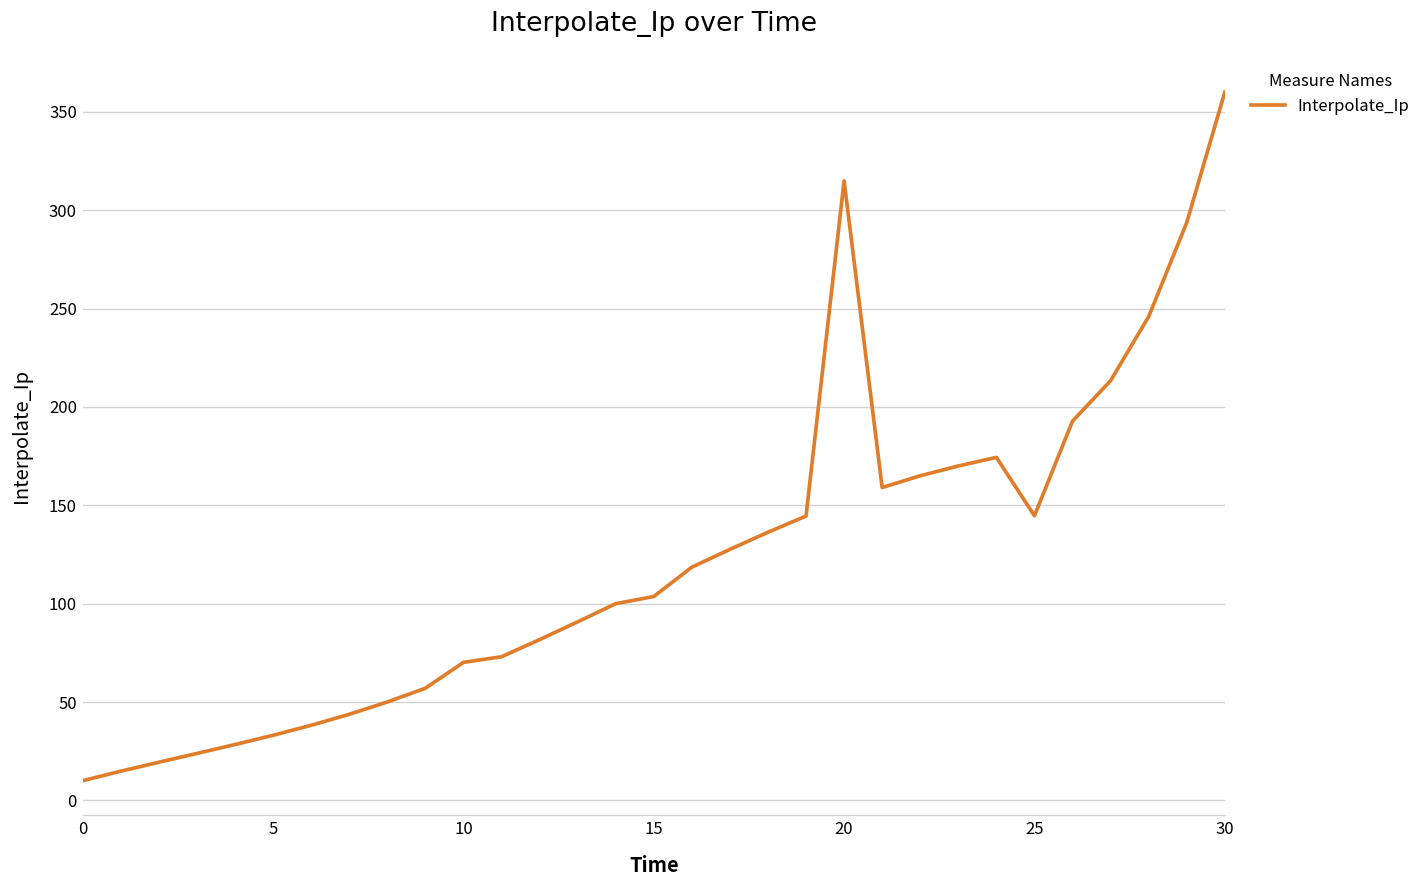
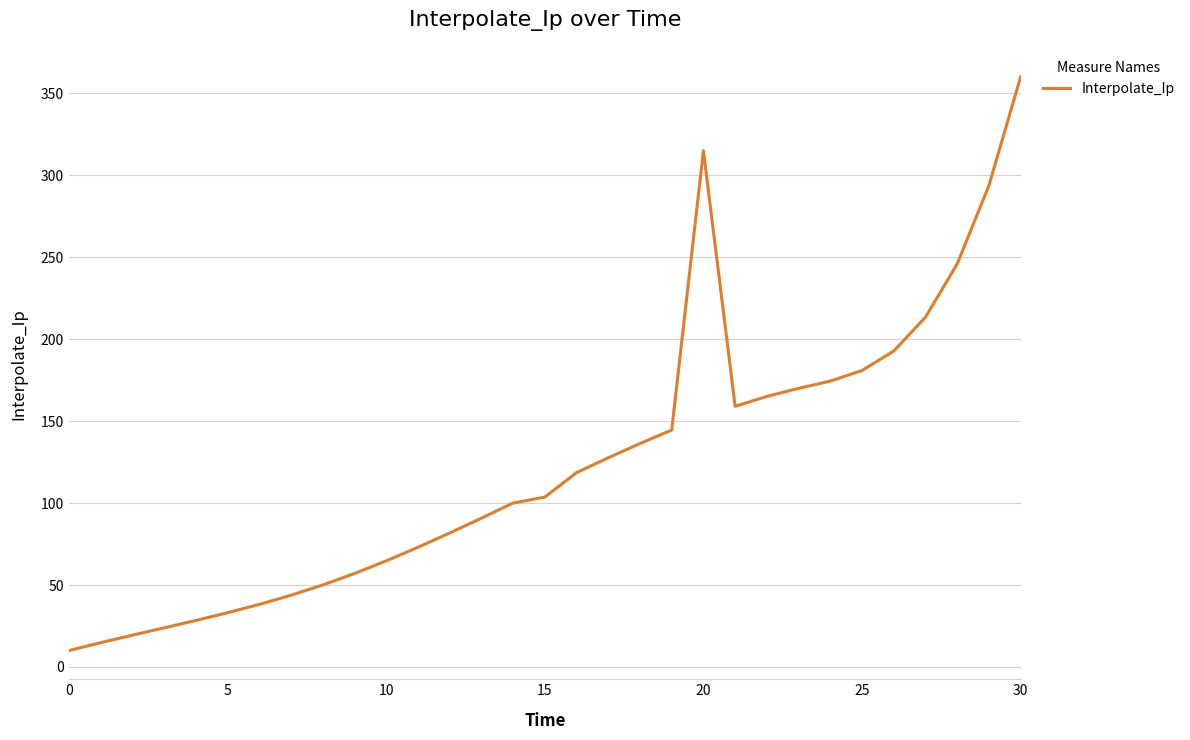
10: 70 -> 65
25: 145 -> 181
